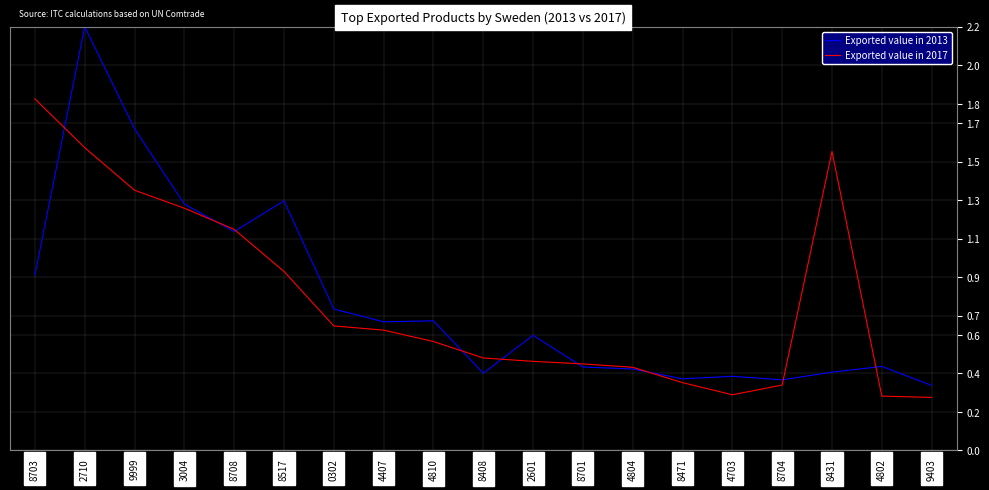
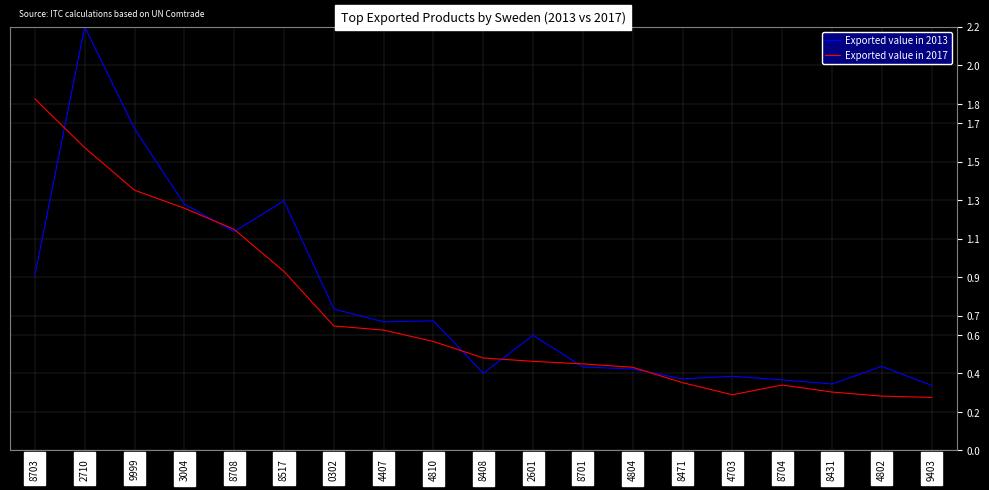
Exported value in 2013, 8431: 0.41 -> 0.34
Exported value in 2017, 8431: 1.55 -> 0.30
